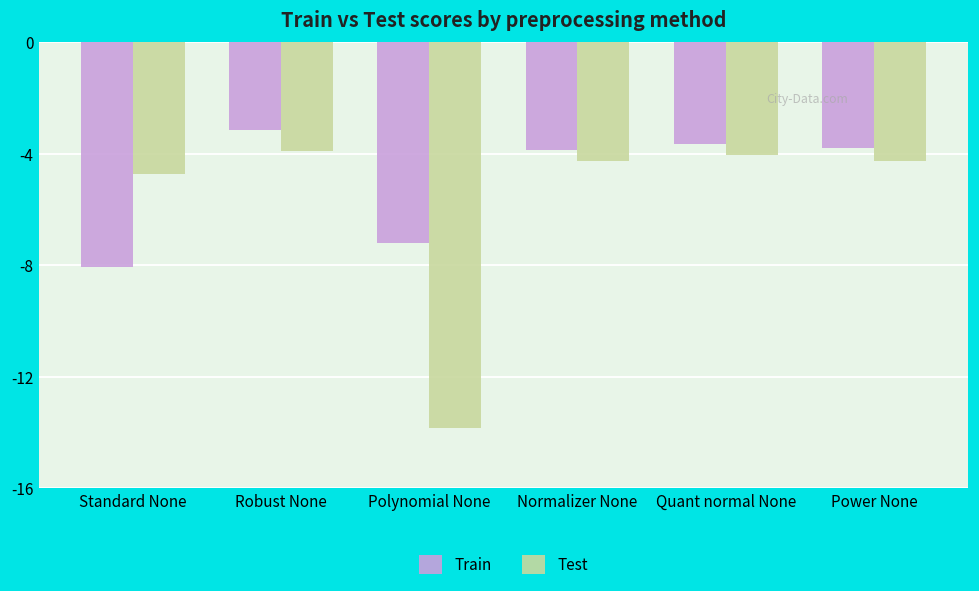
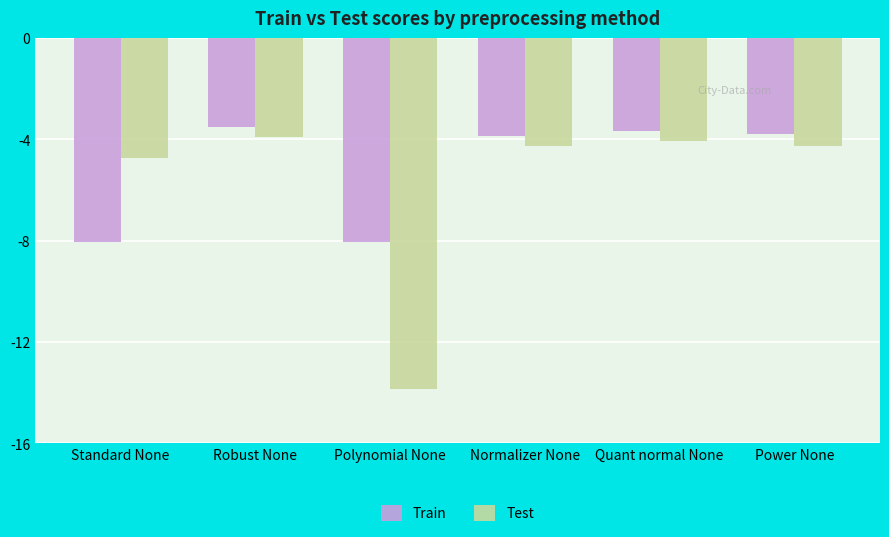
Train, Robust None: -3.1 -> -3.5
Train, Polynomial None: -7.2 -> -8.1
